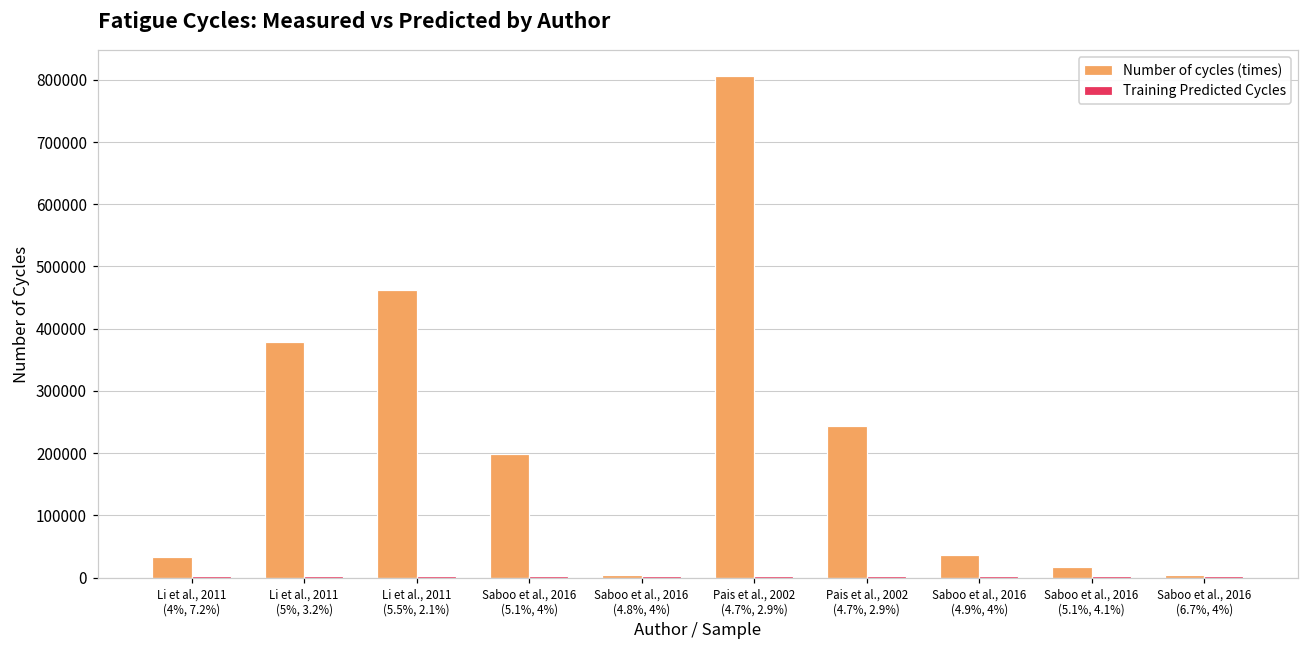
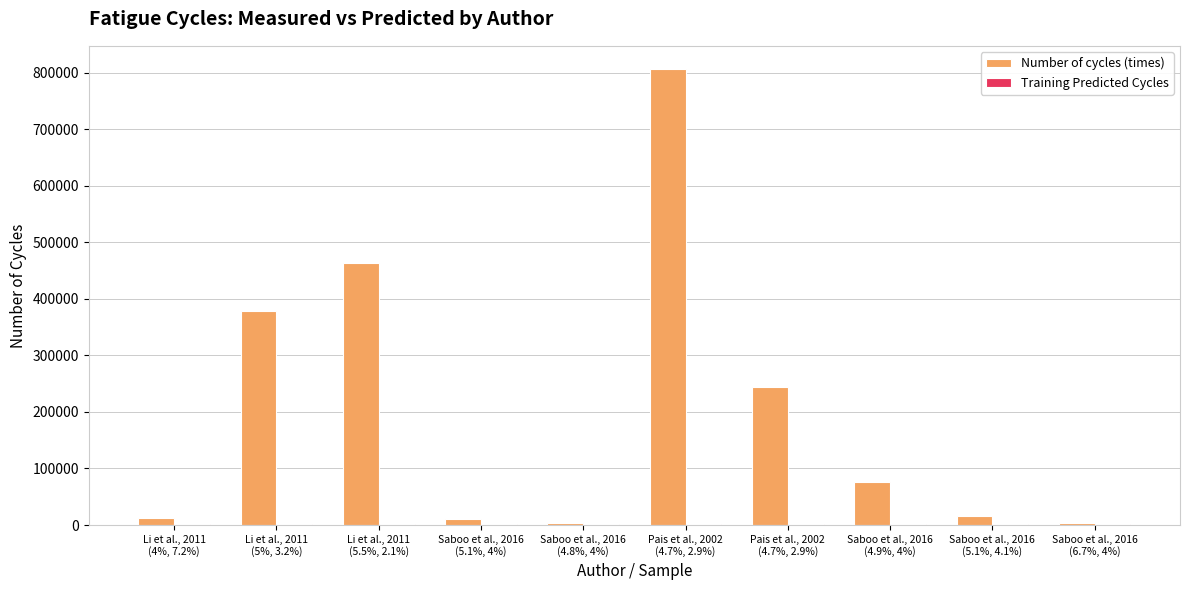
Number of cycles (times), Li et al., 2011 (4%, 7.2%): 30000 -> 10000
Number of cycles (times), Saboo et al., 2016 (5.1%, 4%): 200000 -> 10000
Number of cycles (times), Saboo et al., 2016 (4.9%, 4%): 40000 -> 80000
